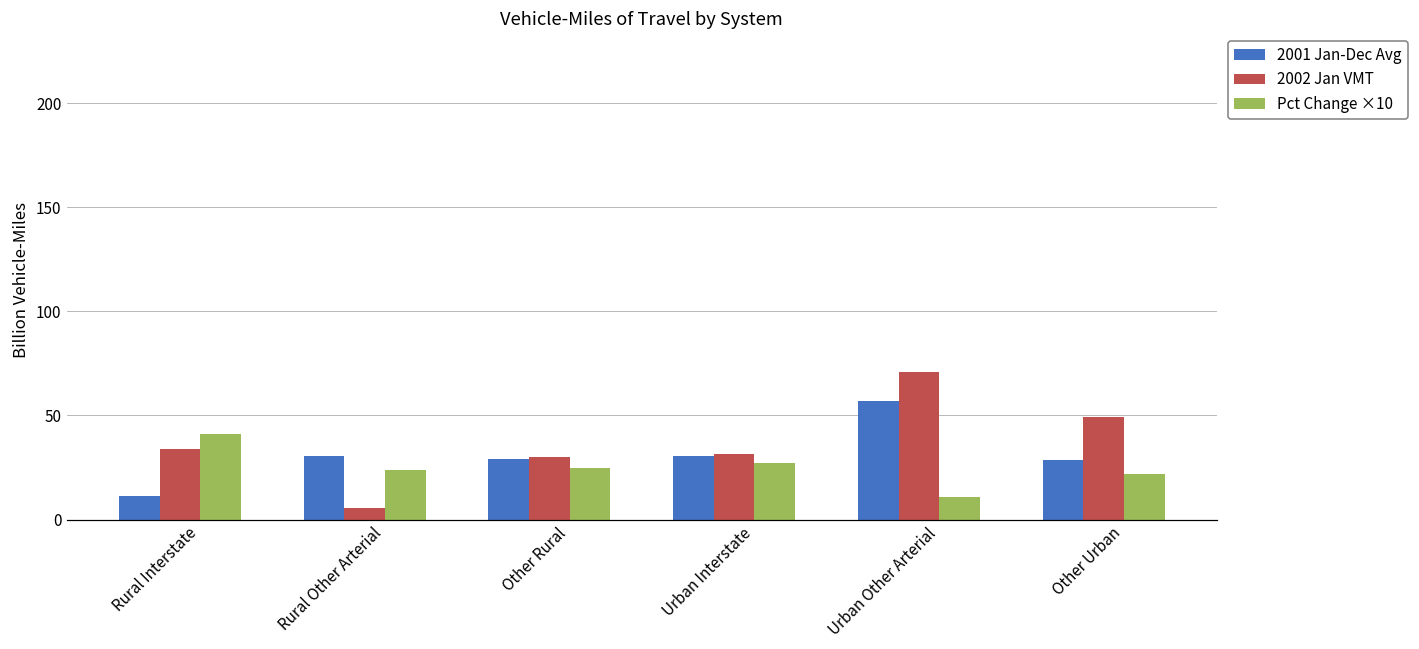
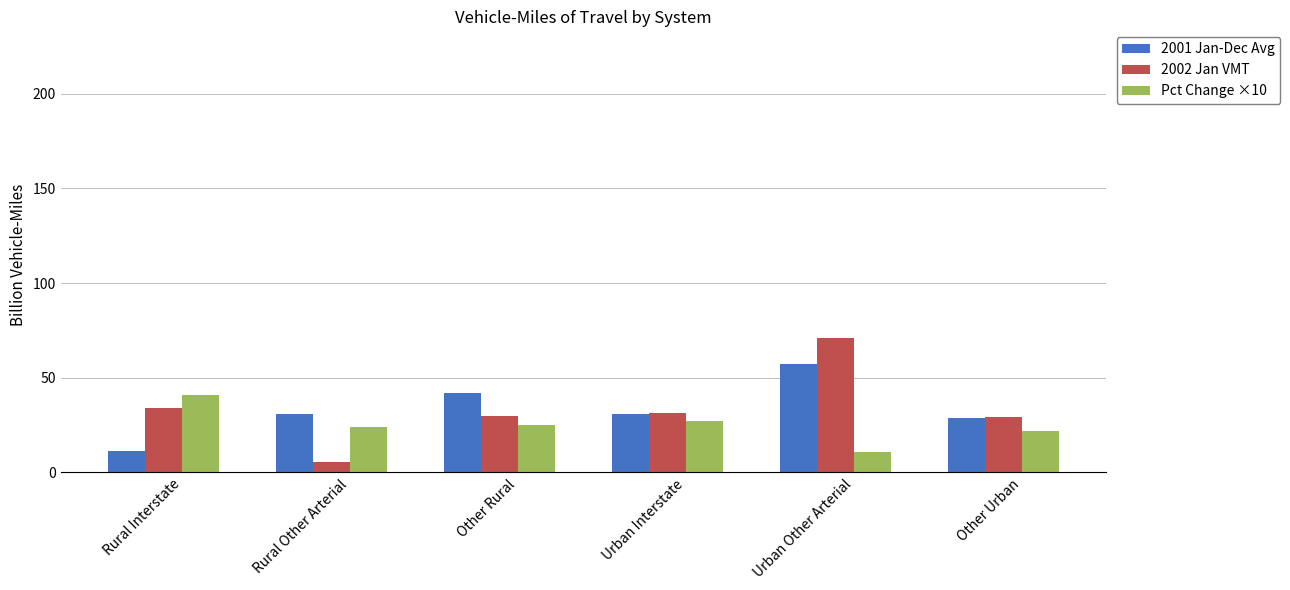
2001 Jan-Dec Avg, Other Rural: 29 -> 42
2002 Jan VMT, Other Urban: 49 -> 29
